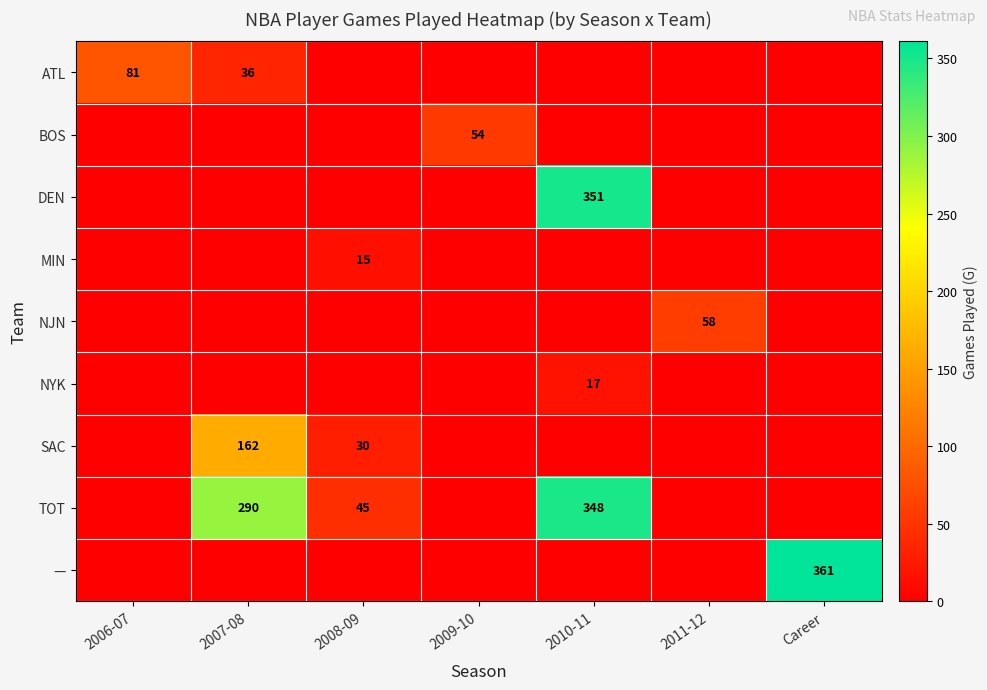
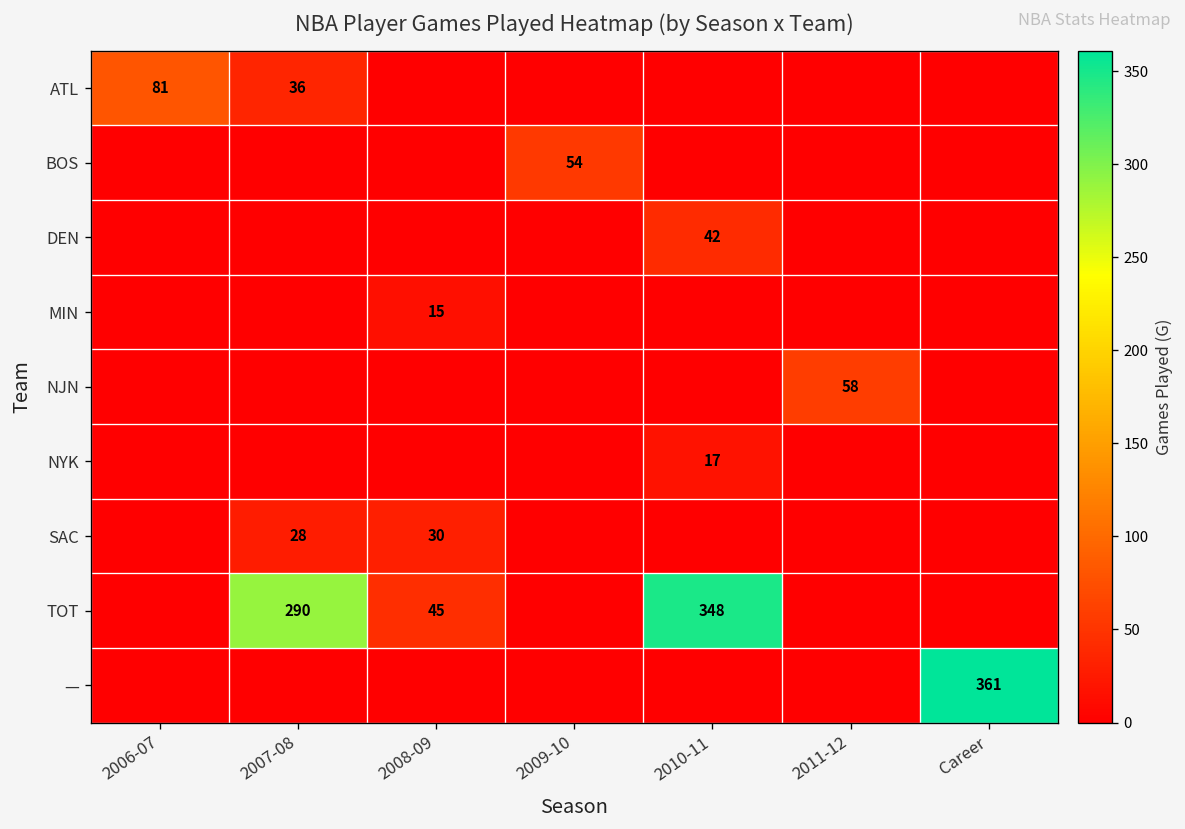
DEN, 2010-11: 351 -> 42
SAC, 2007-08: 162 -> 28
